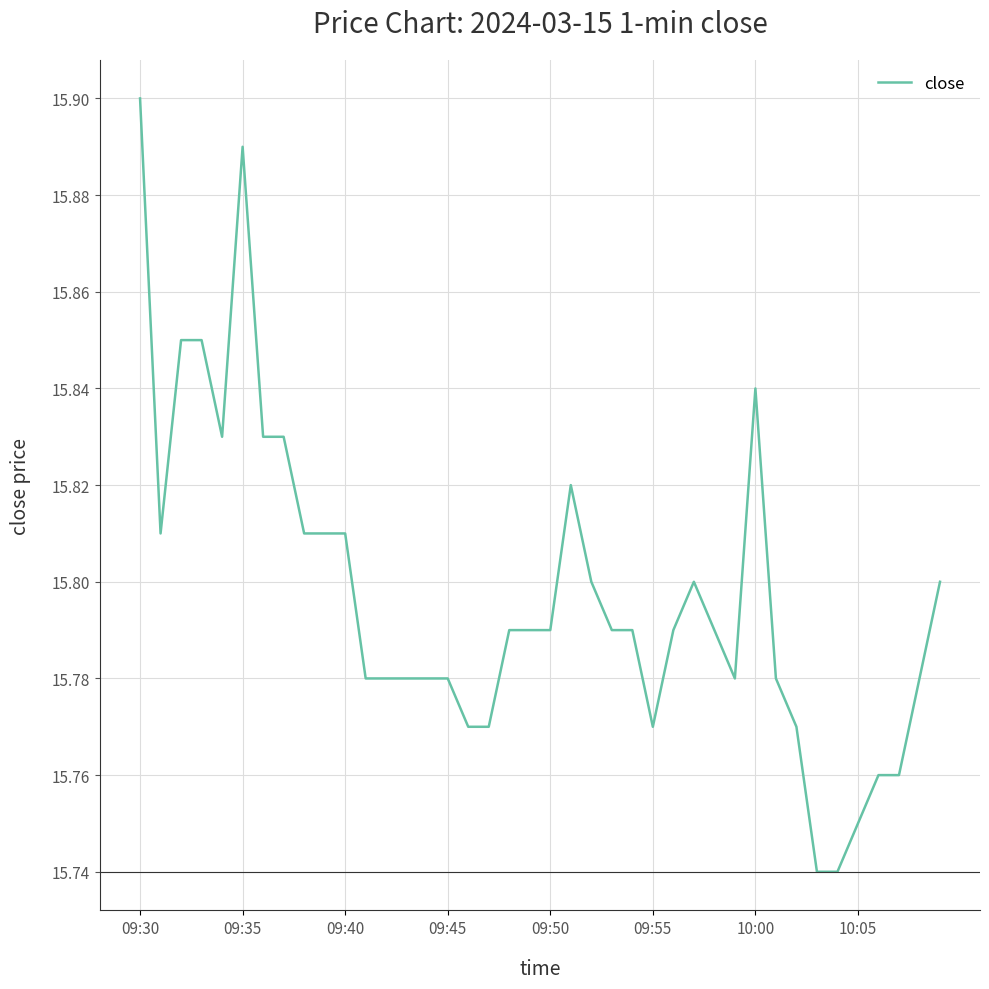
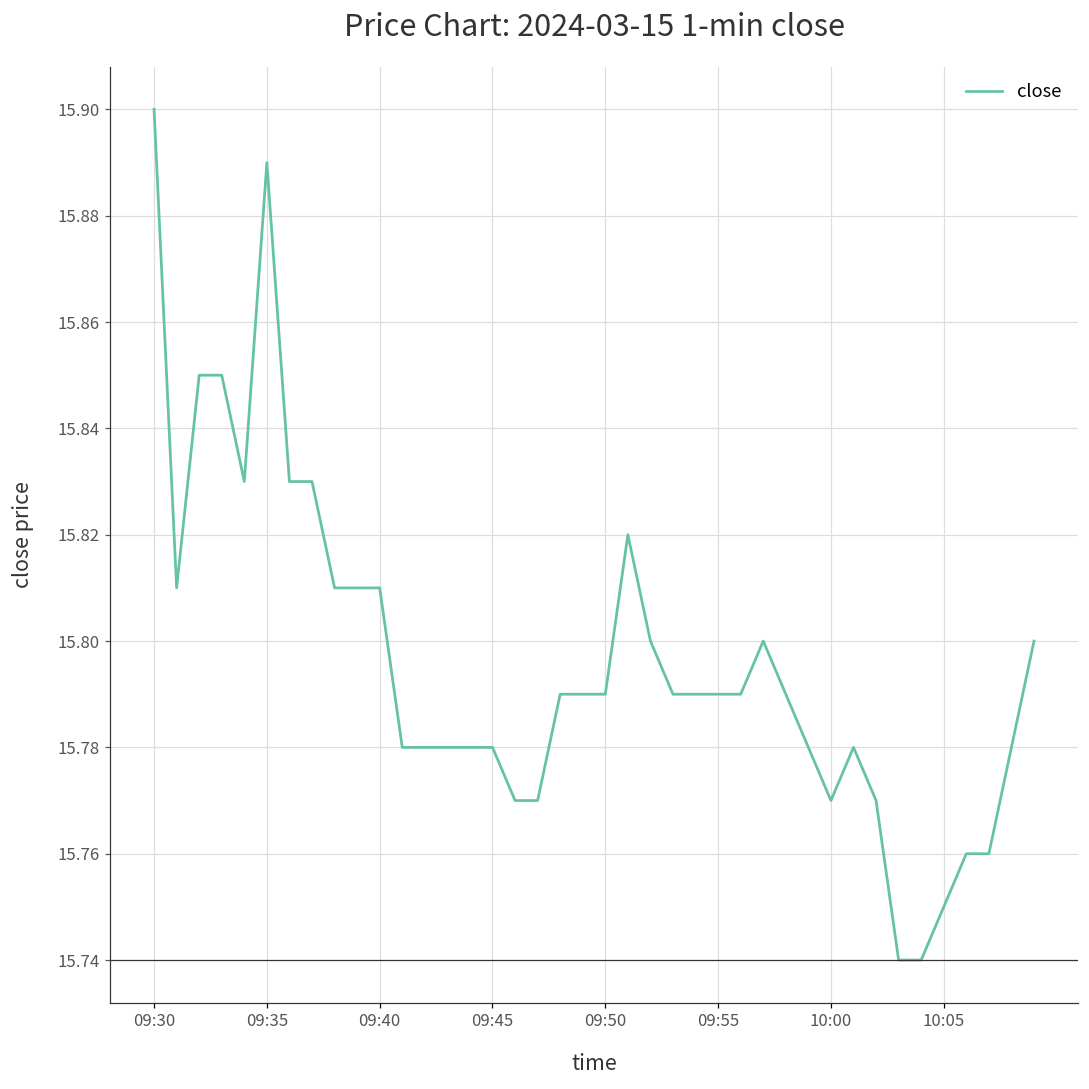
09:55: 15.77 -> 15.79
10:00: 15.84 -> 15.77
